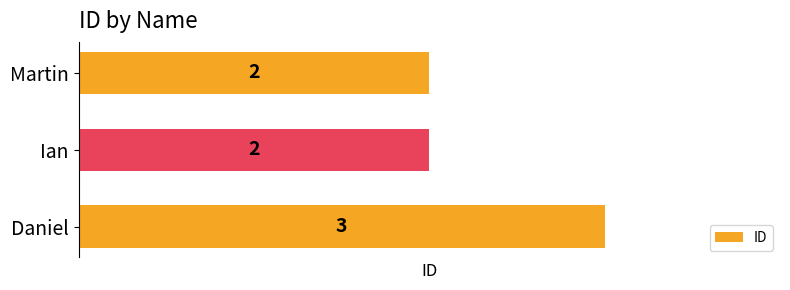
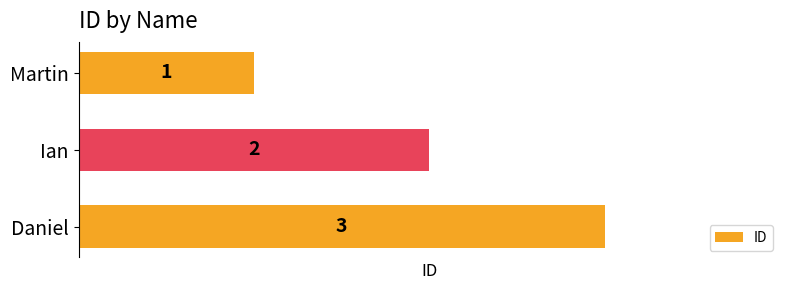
Martin: 2 -> 1
